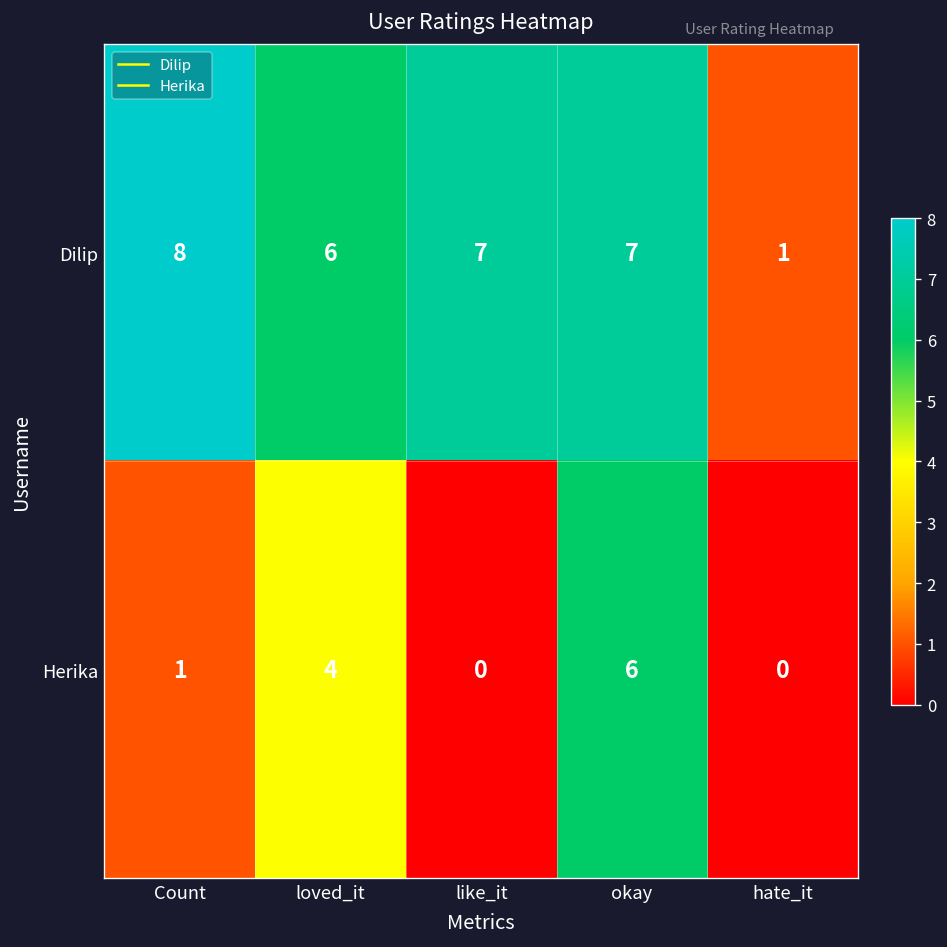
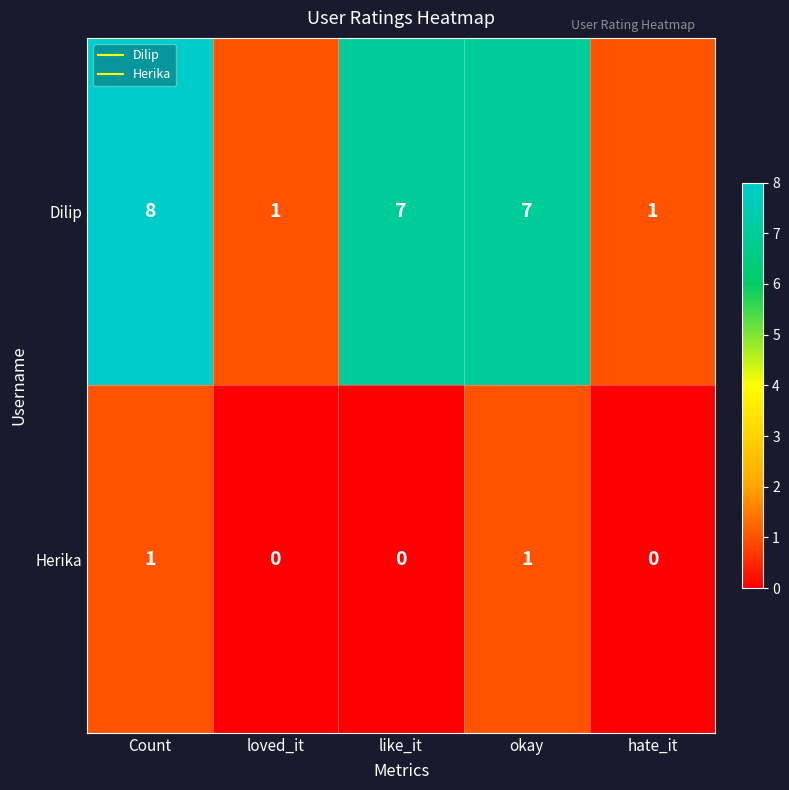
Dilip, loved_it: 6 -> 1
Herika, loved_it: 4 -> 0
Herika, okay: 6 -> 1
